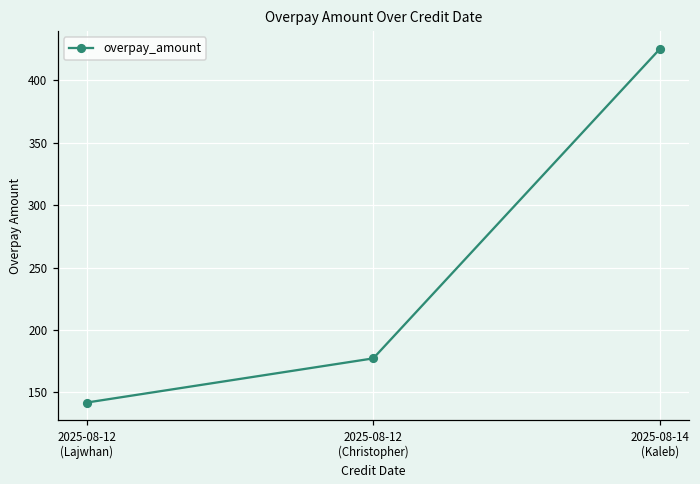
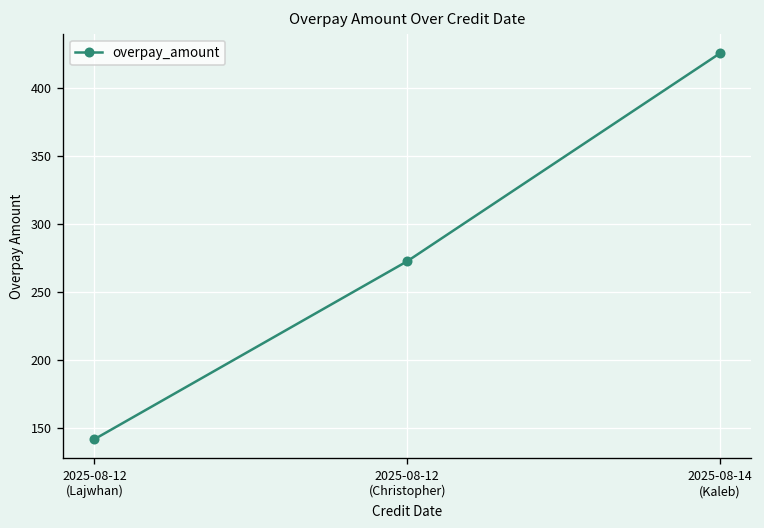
2025-08-12 (Christopher): 177 -> 273
